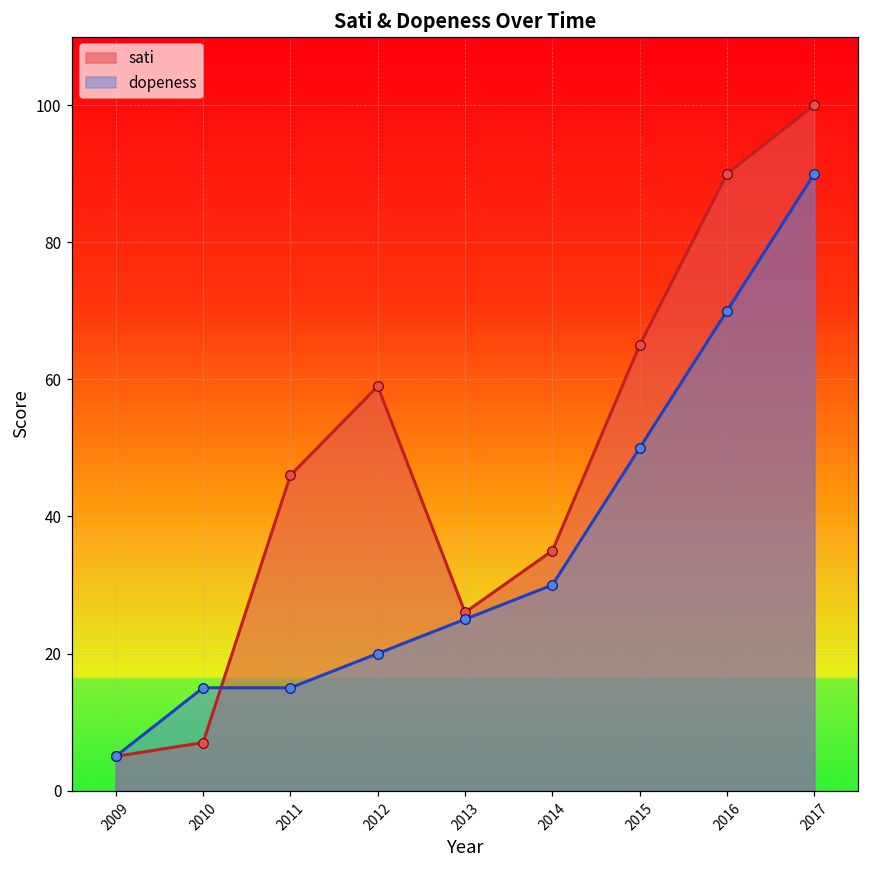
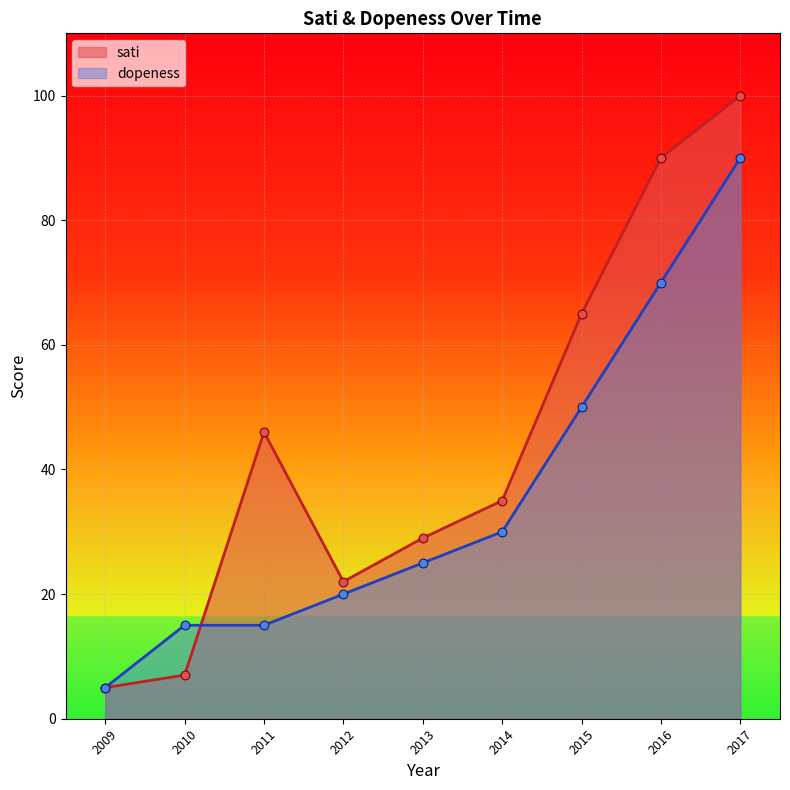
sati, 2012: 59 -> 22
sati, 2013: 26 -> 29
